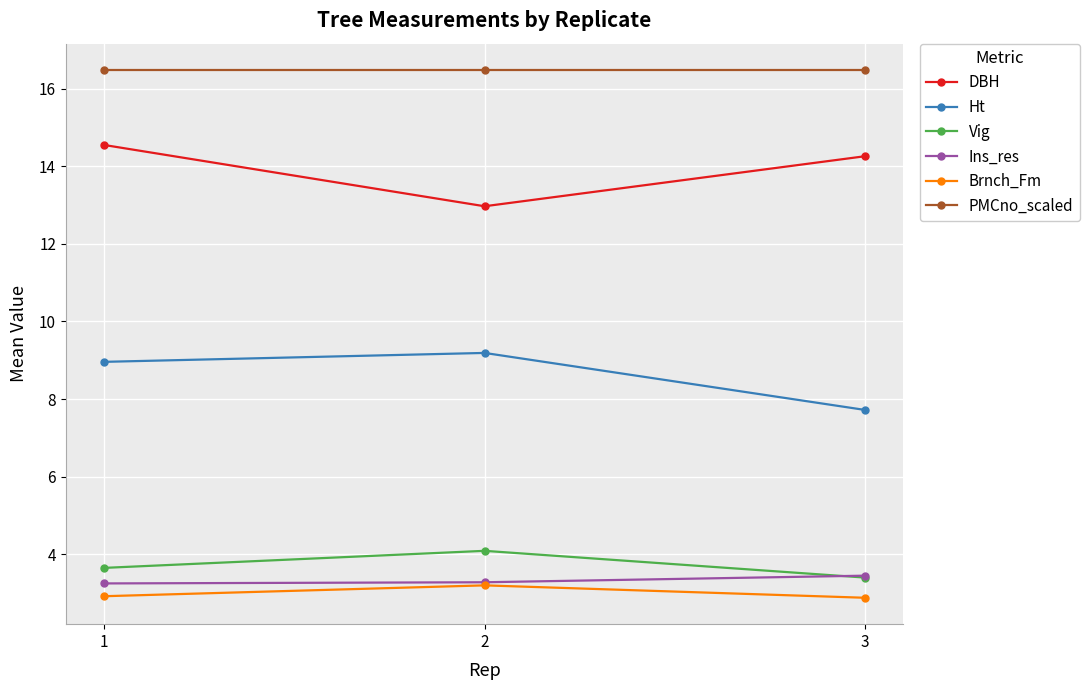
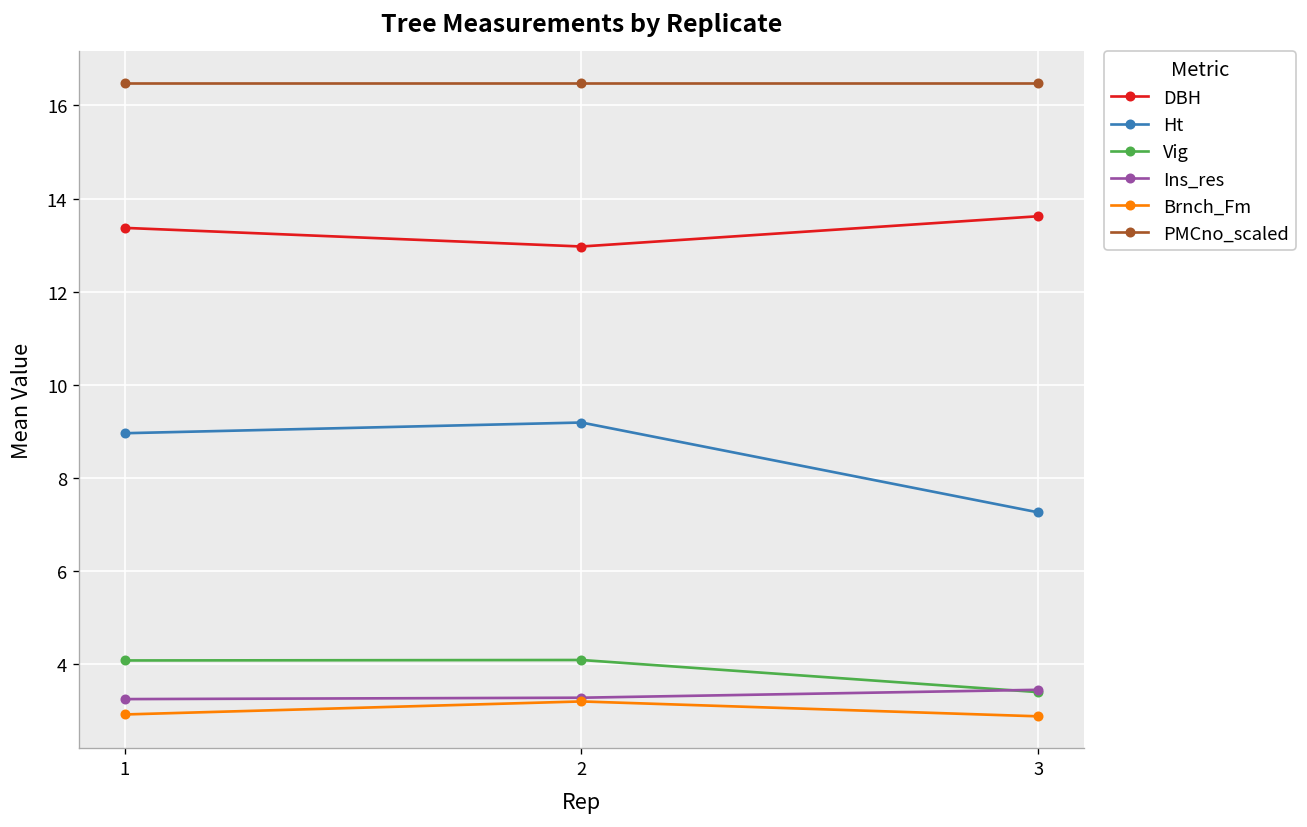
DBH, 1: 14.6 -> 13.4
Vig, 1: 3.7 -> 4.1
DBH, 3: 14.3 -> 13.6
Ht, 3: 7.7 -> 7.3
